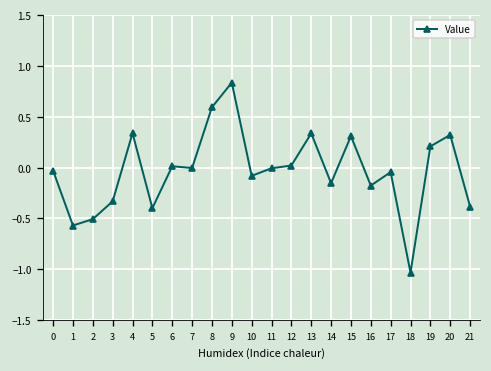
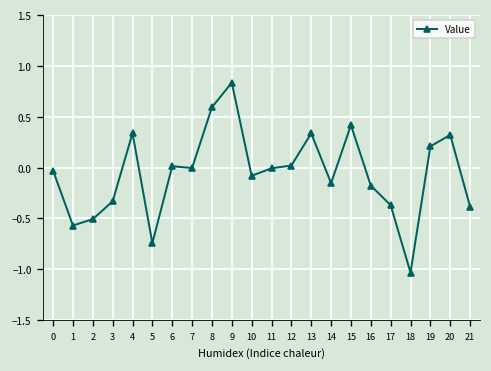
5: -0.4 -> -0.7
15: 0.3 -> 0.4
17: 0.0 -> -0.4
